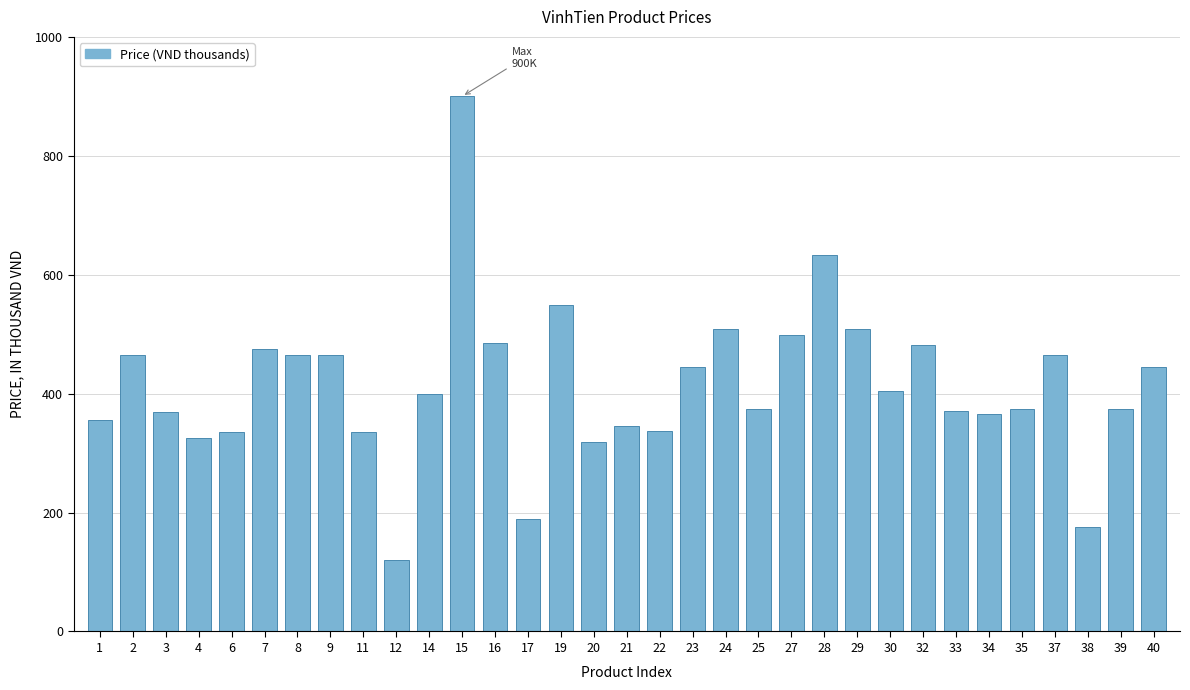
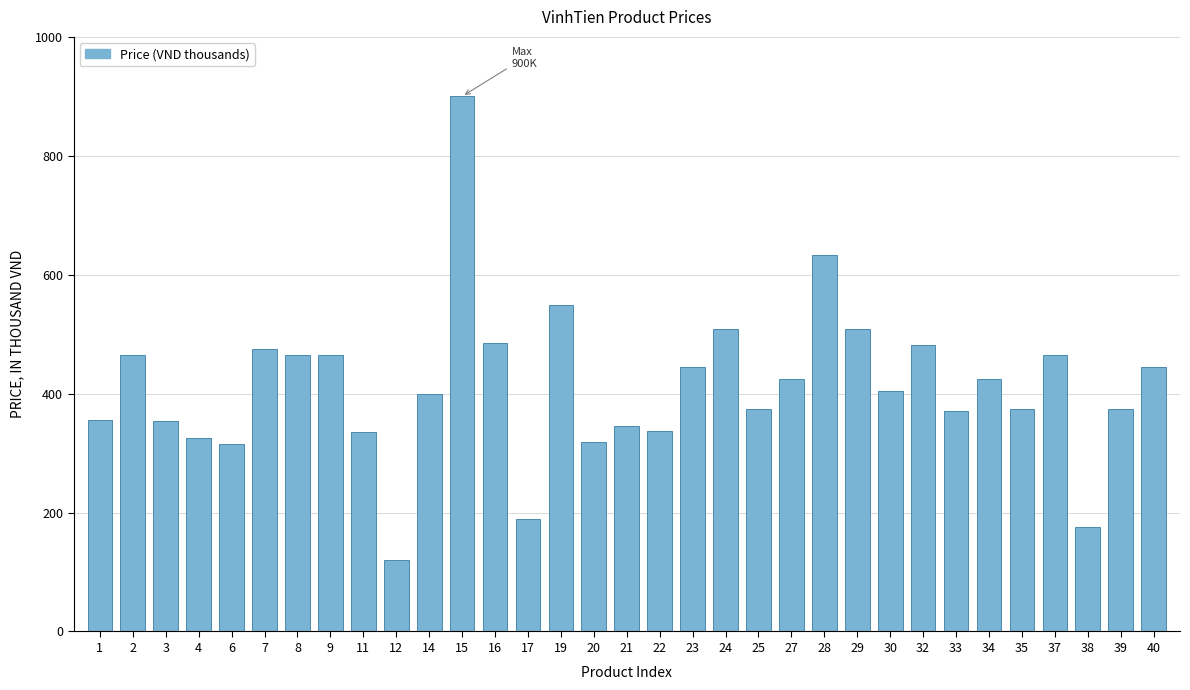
3: 370 -> 350
6: 340 -> 320
27: 500 -> 420
34: 370 -> 430
